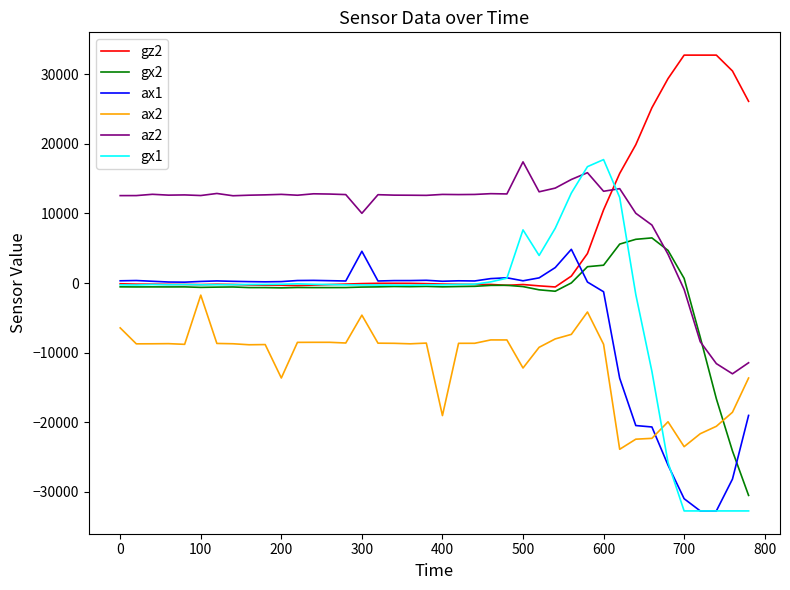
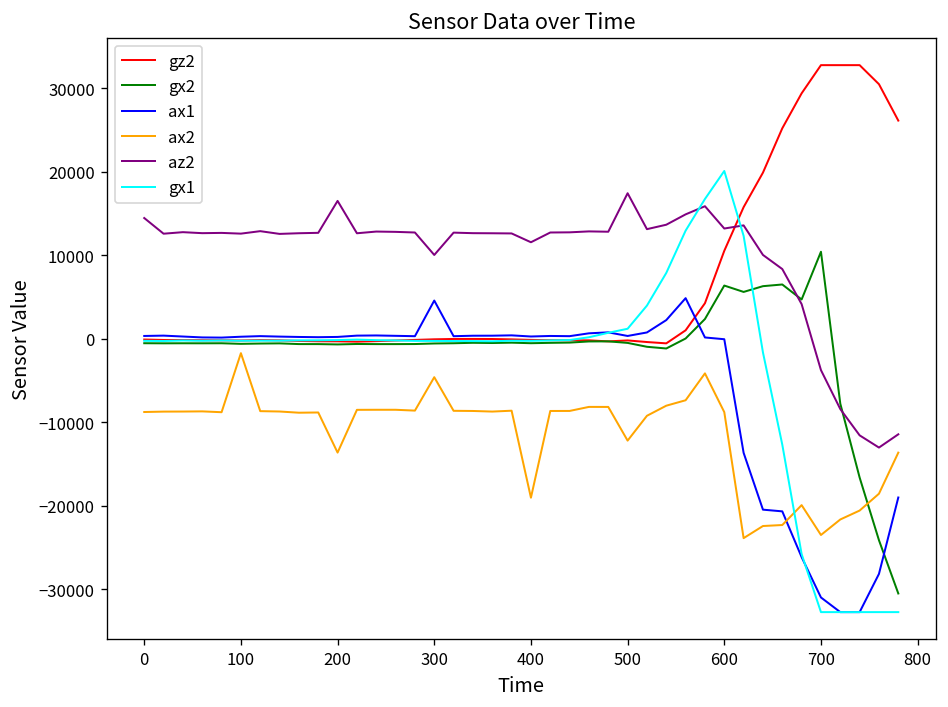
ax2, 0: -6000 -> -9000
az2, 0: 13000 -> 14000
az2, 200: 13000 -> 17000
az2, 400: 13000 -> 12000
gx1, 500: 8000 -> 1000
gx2, 600: 3000 -> 6000
ax1, 600: -1000 -> 0
gx1, 600: 18000 -> 20000
gx2, 700: 1000 -> 10000
az2, 700: -1000 -> -4000
